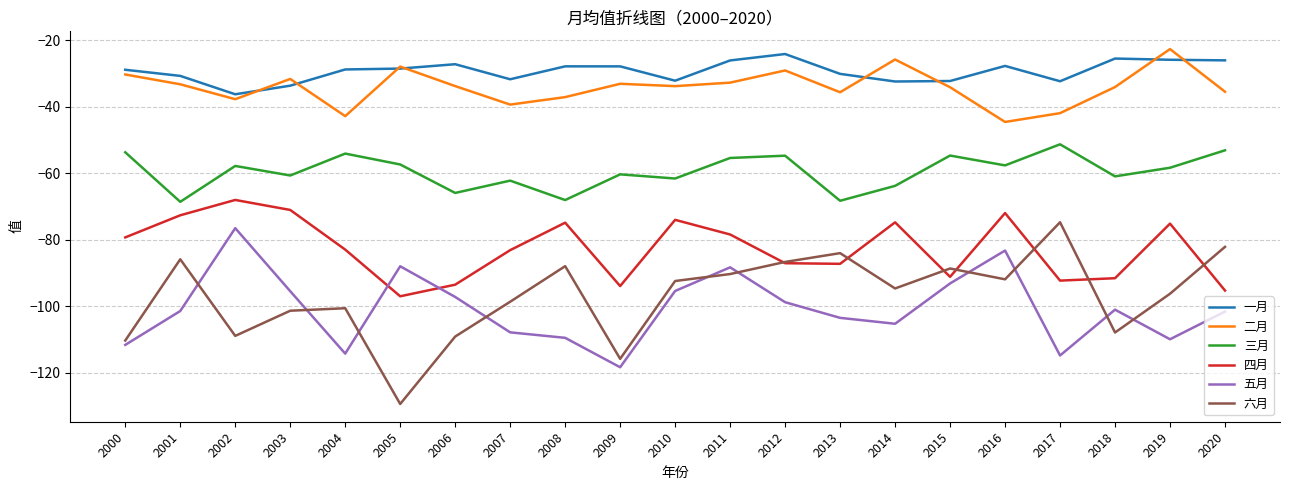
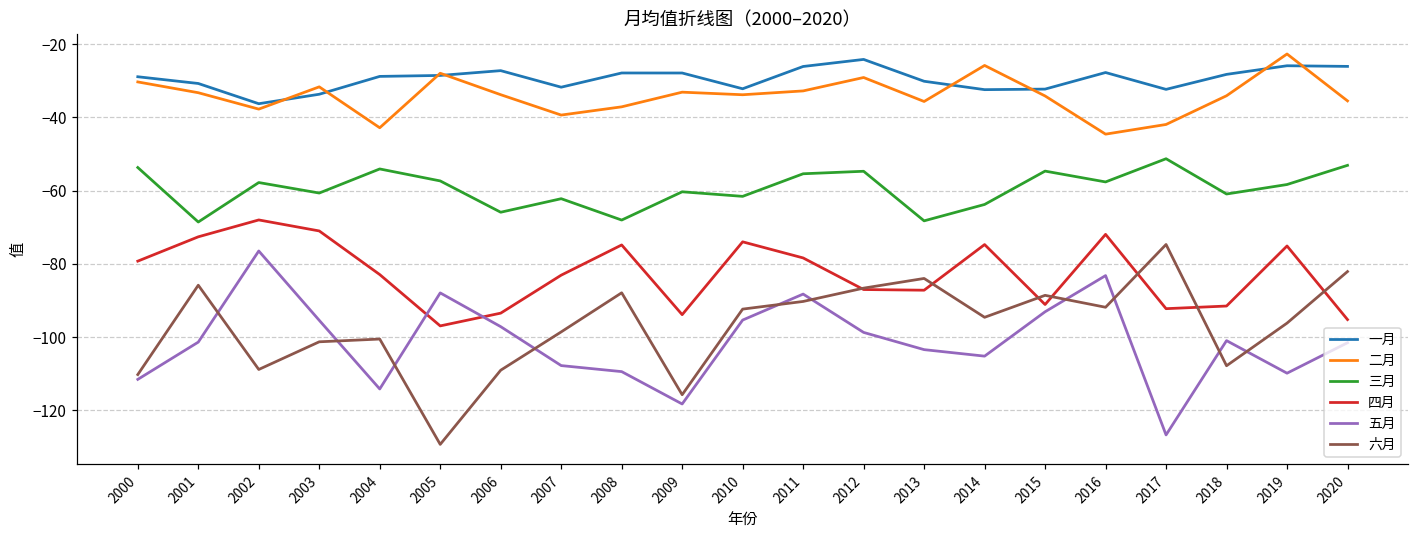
五月, 2017: -115 -> -127
一月, 2018: -26 -> -28
